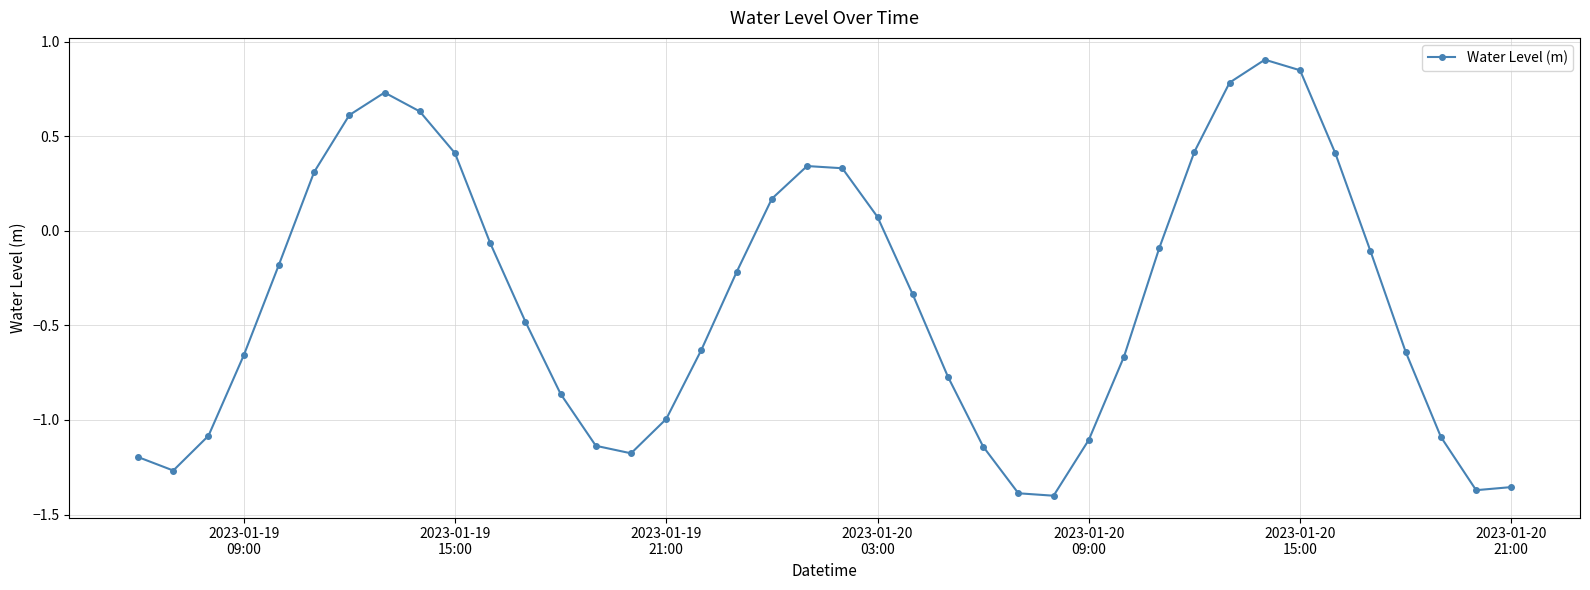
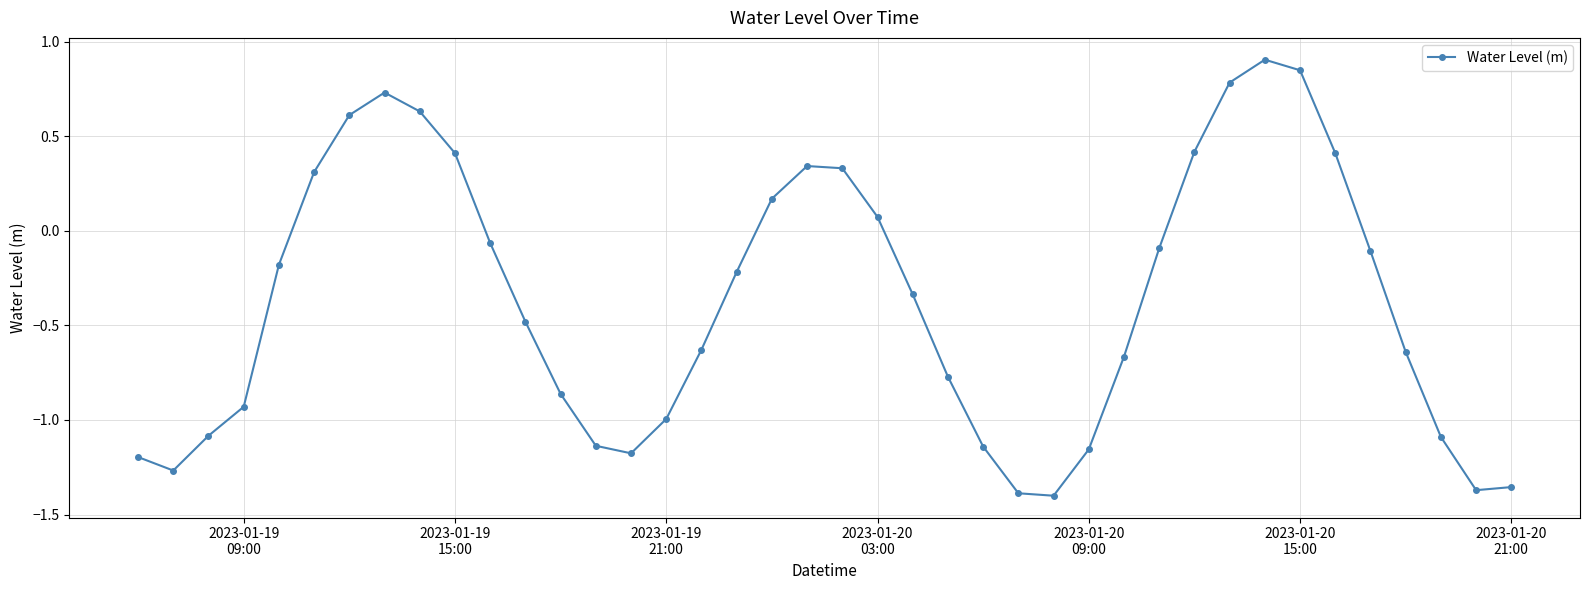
2023-01-19 09:00: -0.66 -> -0.93
2023-01-20 09:00: -1.11 -> -1.16
